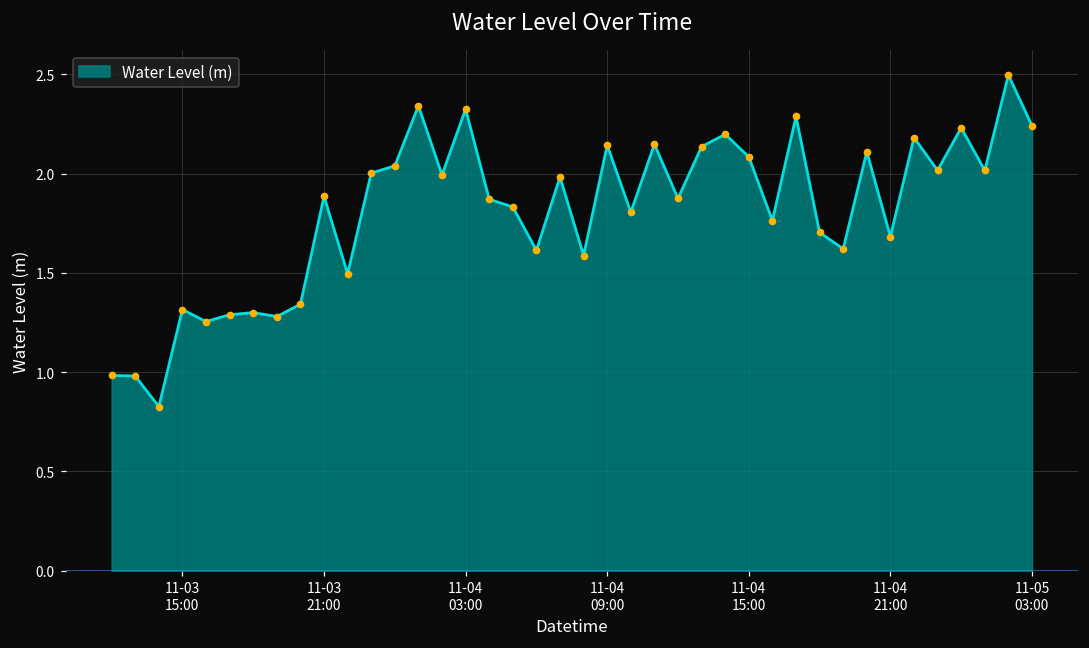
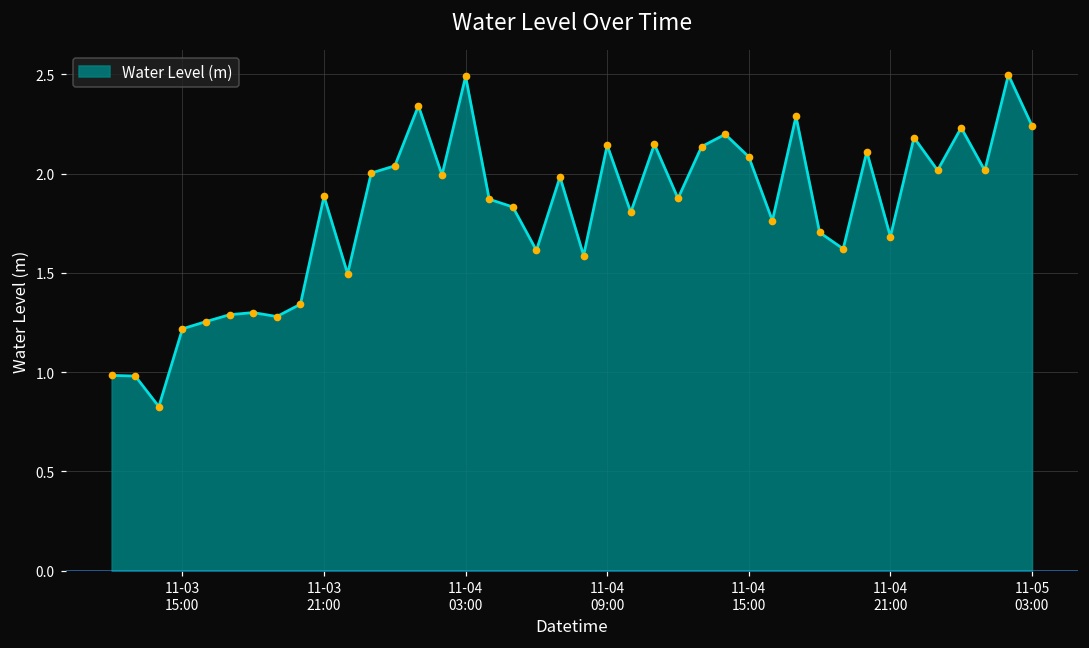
11-03 15:00: 1.32 -> 1.22
11-04 03:00: 2.33 -> 2.49
